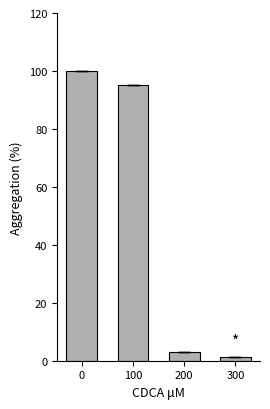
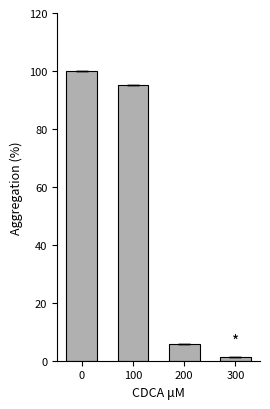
200: 3 -> 6
